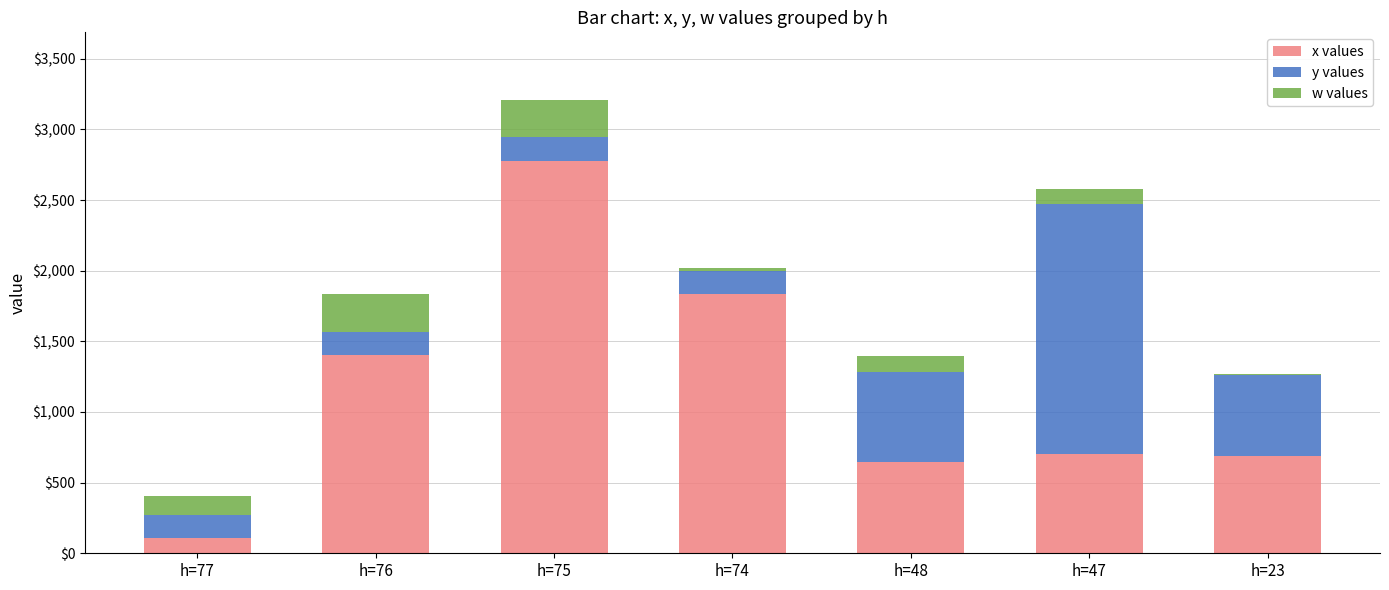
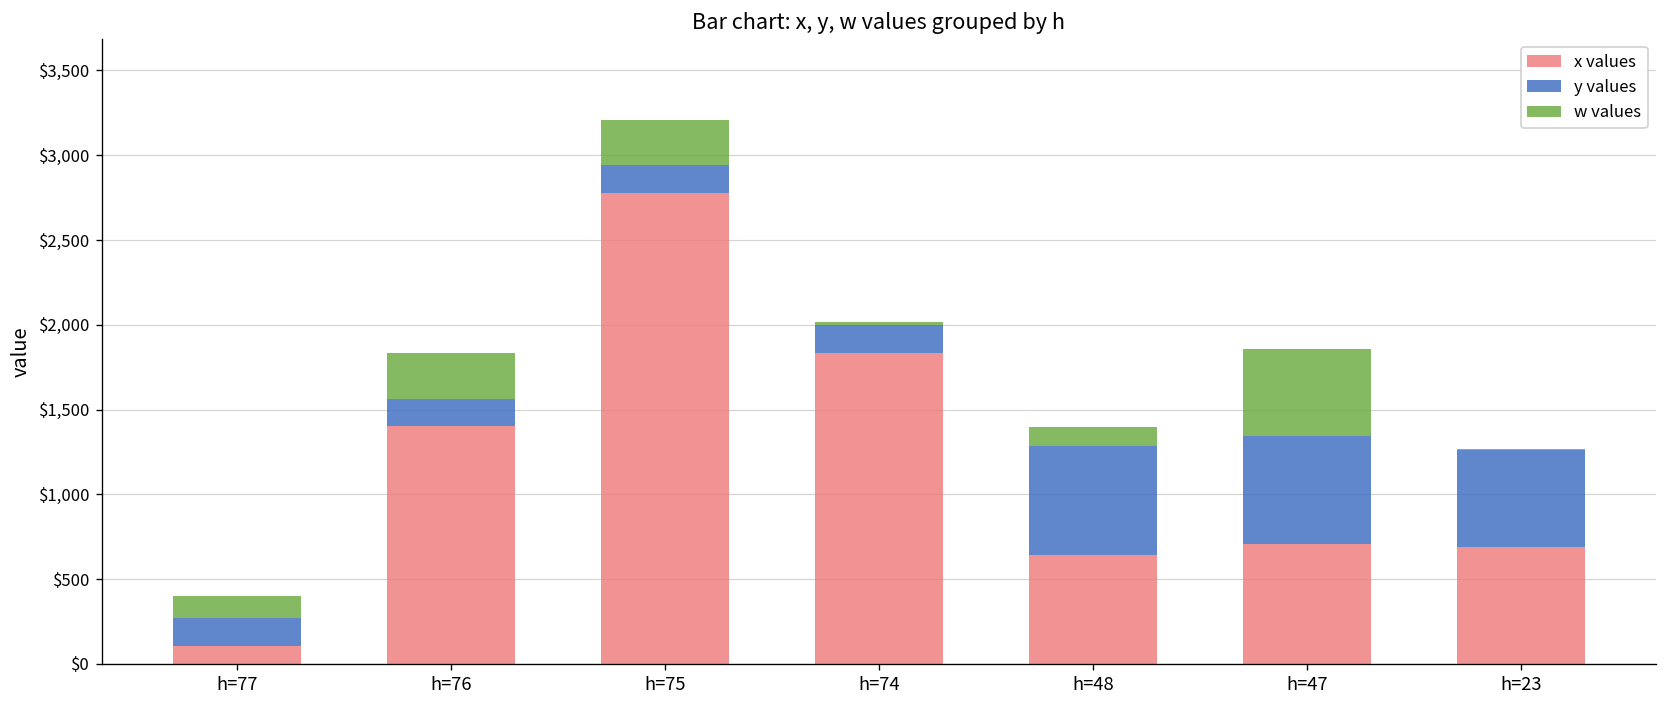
y values, h=47: $1,770 -> $640
w values, h=47: $110 -> $510
